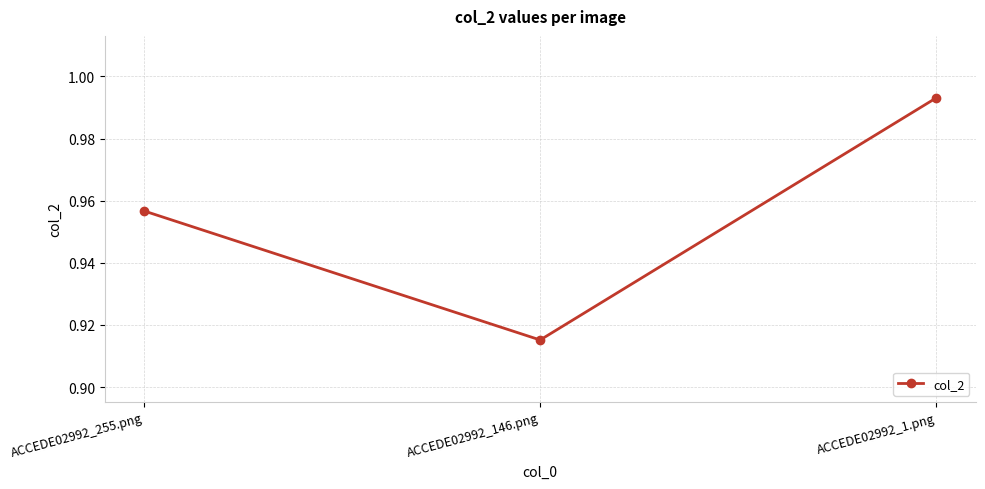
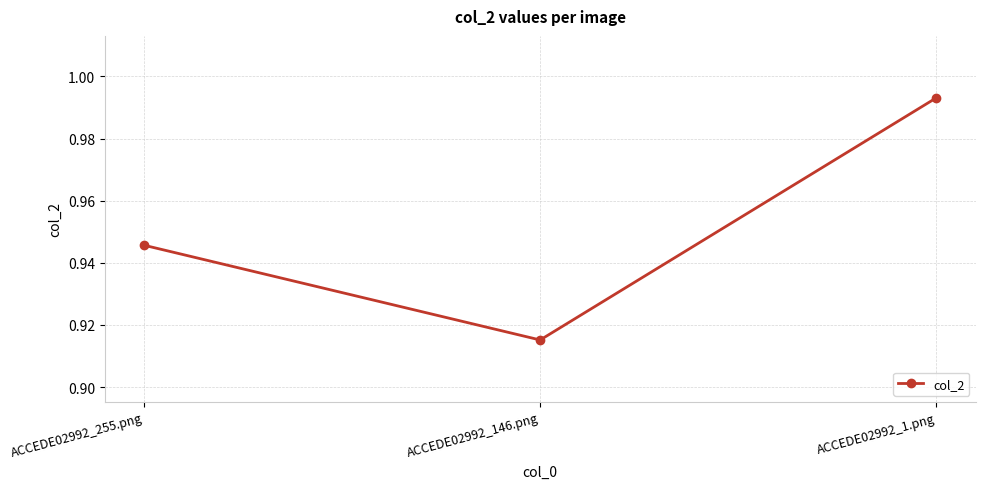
ACCEDE02992_255.png: 0.957 -> 0.946
